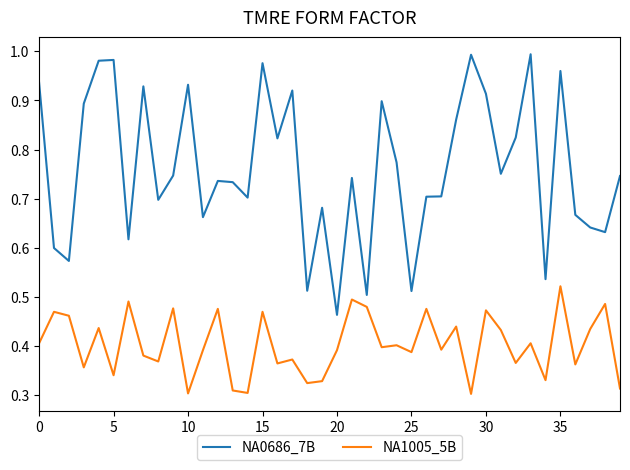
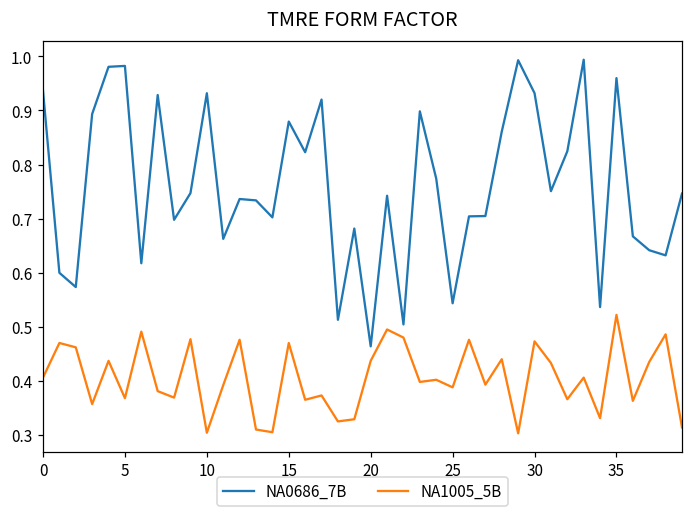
NA1005_5B, 5: 0.34 -> 0.37
NA0686_7B, 15: 0.98 -> 0.88
NA1005_5B, 20: 0.39 -> 0.44
NA0686_7B, 25: 0.51 -> 0.54
NA0686_7B, 30: 0.91 -> 0.93
